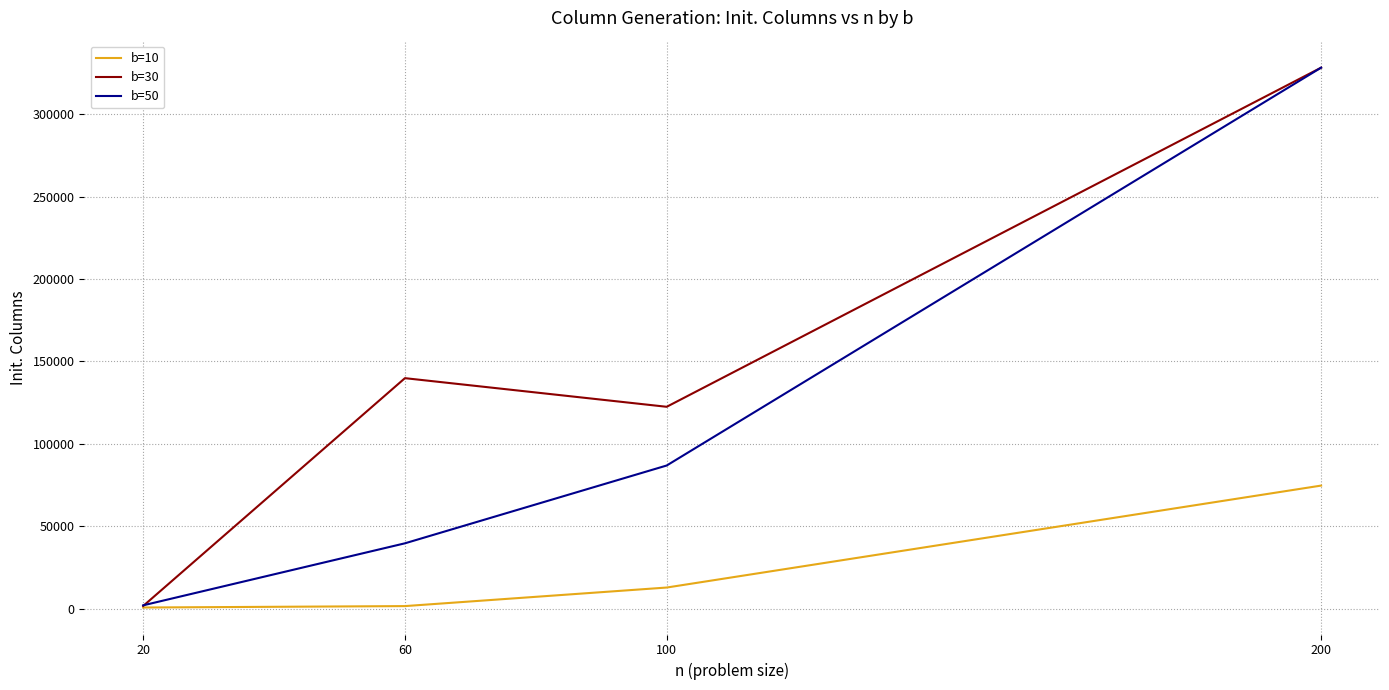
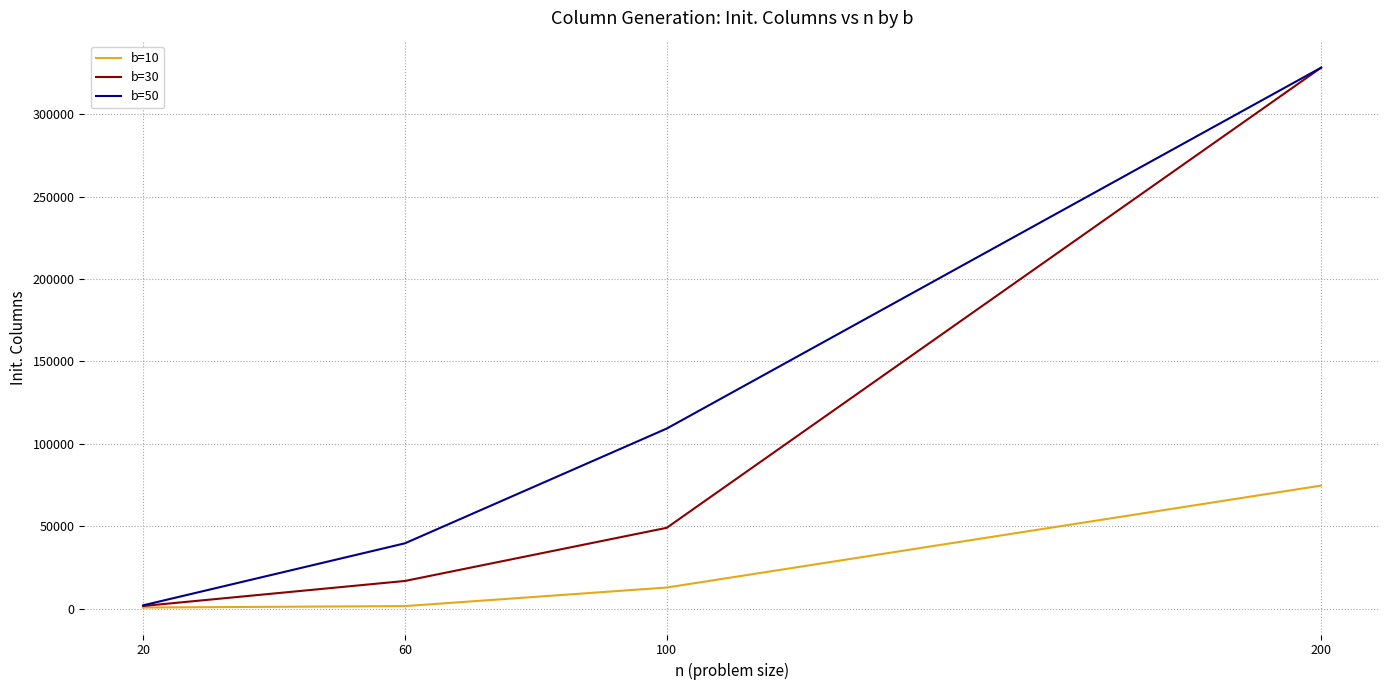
b=30, 60: 140000 -> 17000
b=30, 100: 122000 -> 49000
b=50, 100: 87000 -> 109000
